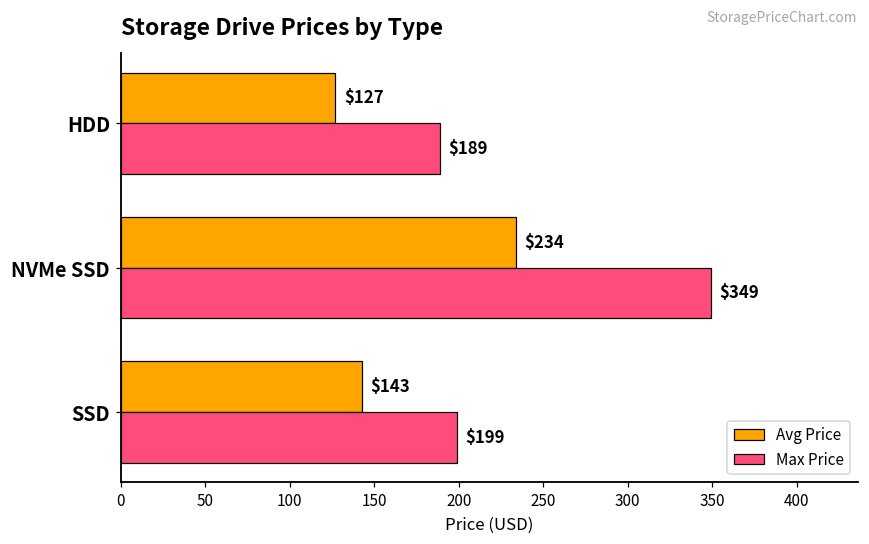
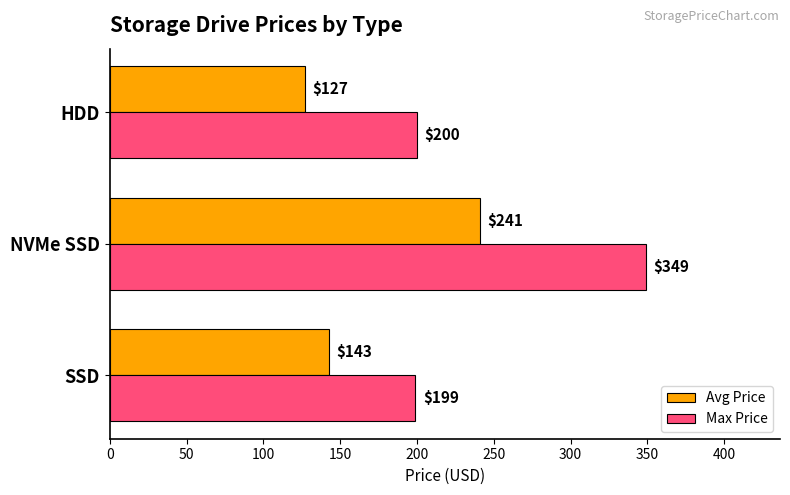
Max Price, HDD: $189 -> $200
Avg Price, NVMe SSD: $234 -> $241
